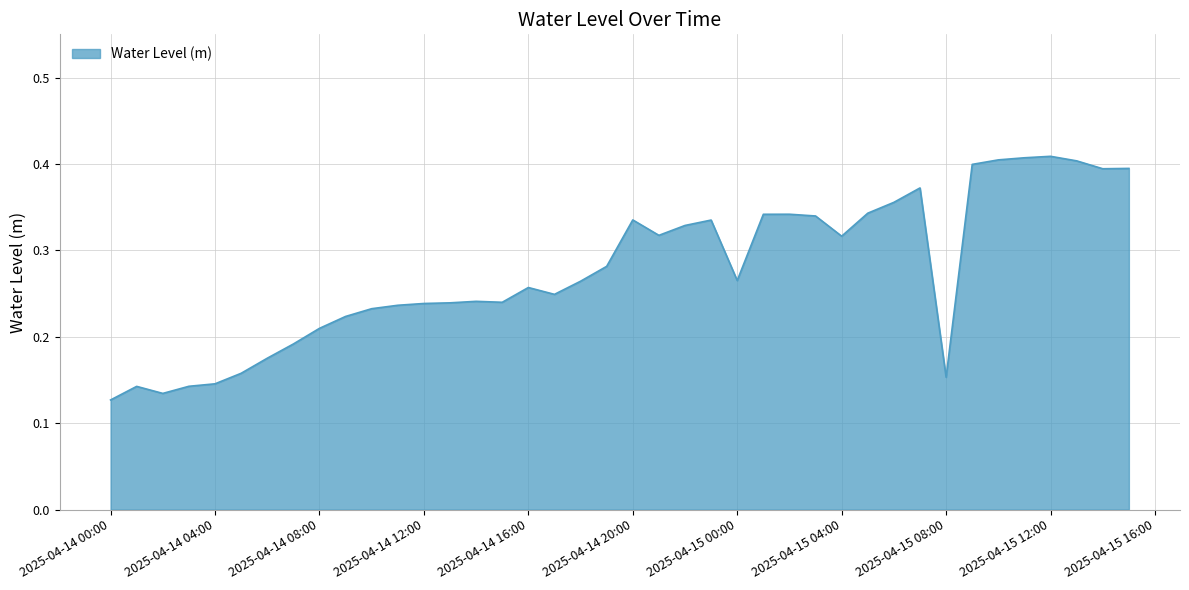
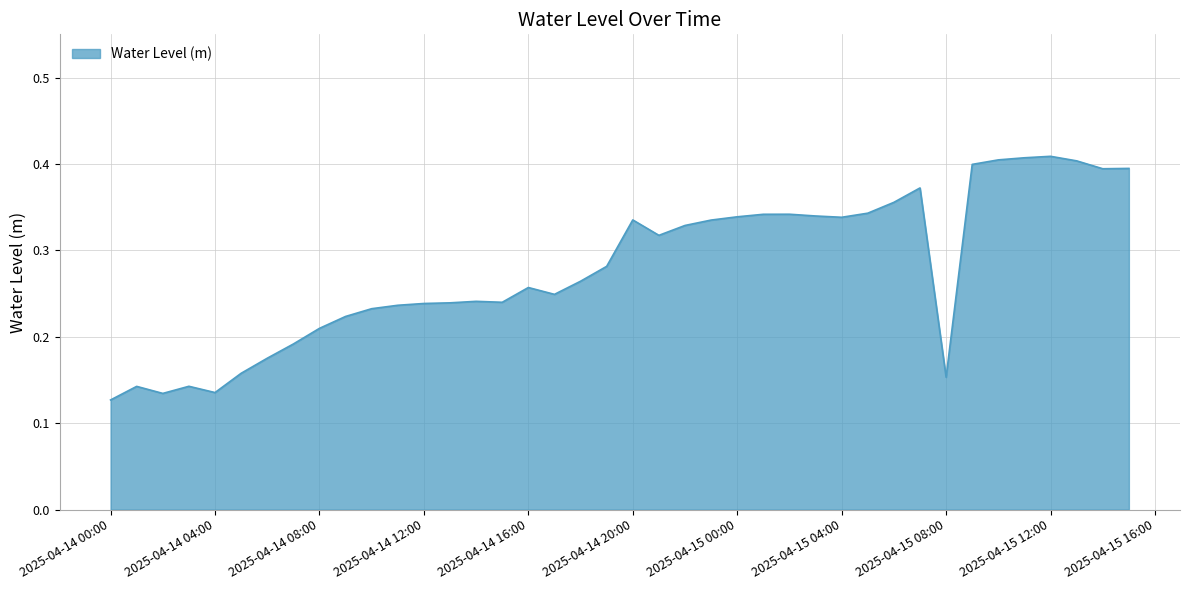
2025-04-14 04:00: 0.15 -> 0.14
2025-04-15 00:00: 0.27 -> 0.34
2025-04-15 04:00: 0.32 -> 0.34
